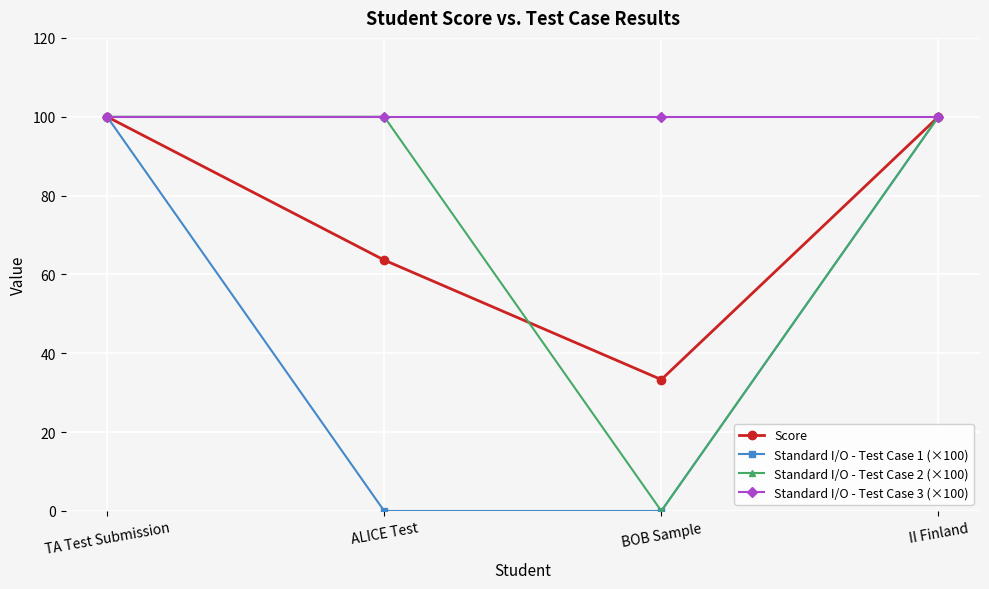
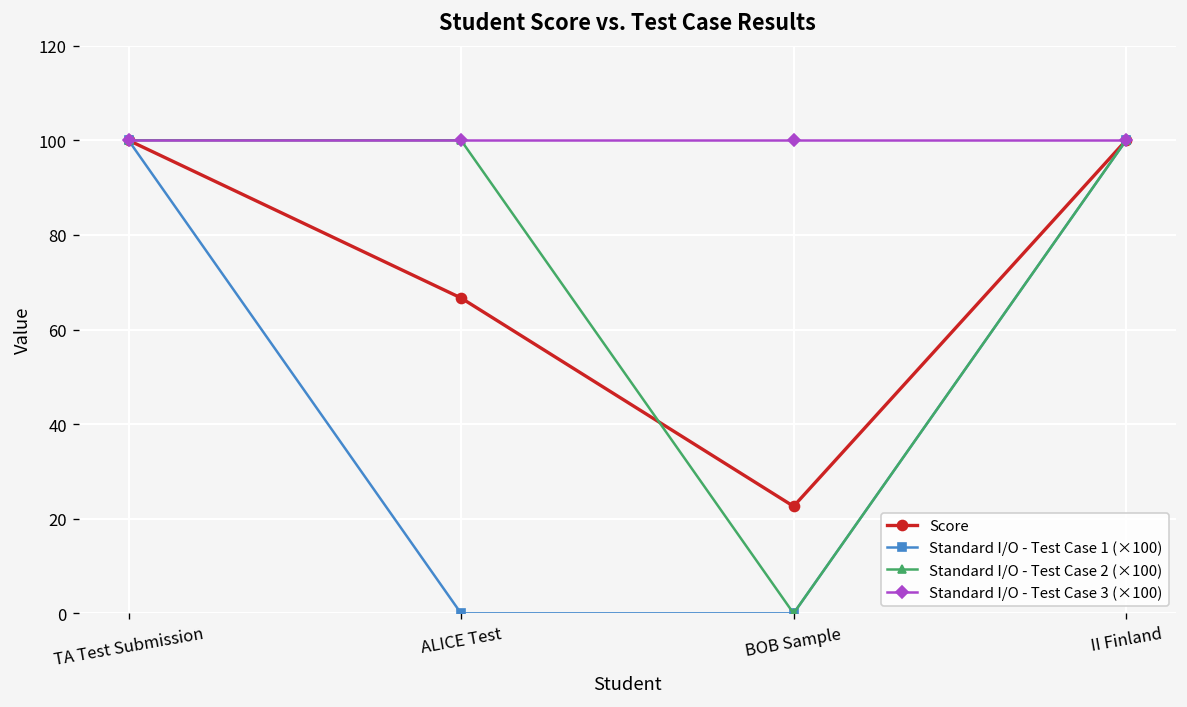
Score, ALICE Test: 64 -> 67
Score, BOB Sample: 33 -> 23
